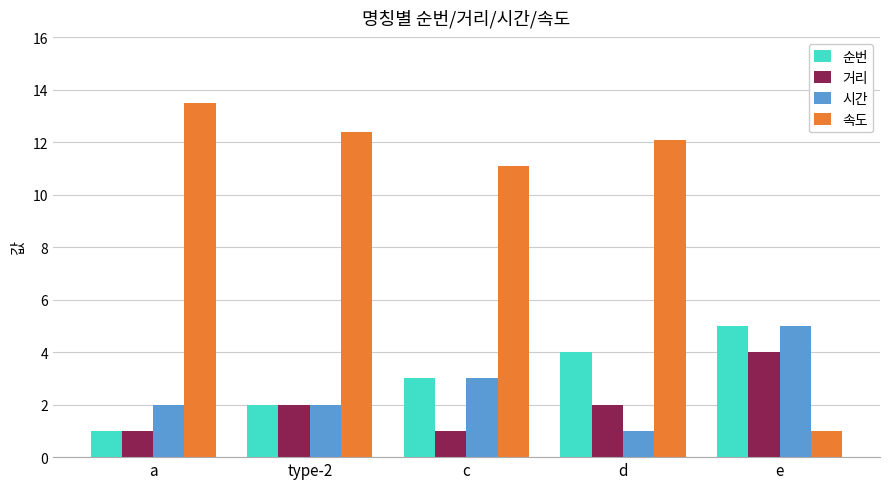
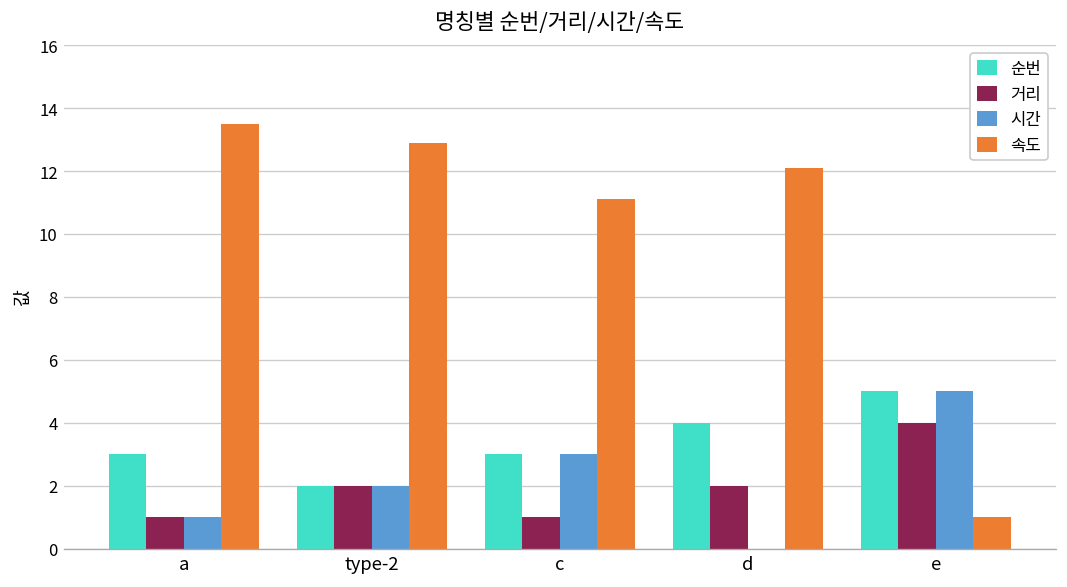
순번, a: 1 -> 3
시간, a: 2 -> 1
속도, type-2: 12.4 -> 12.9
시간, d: 1 -> 0
